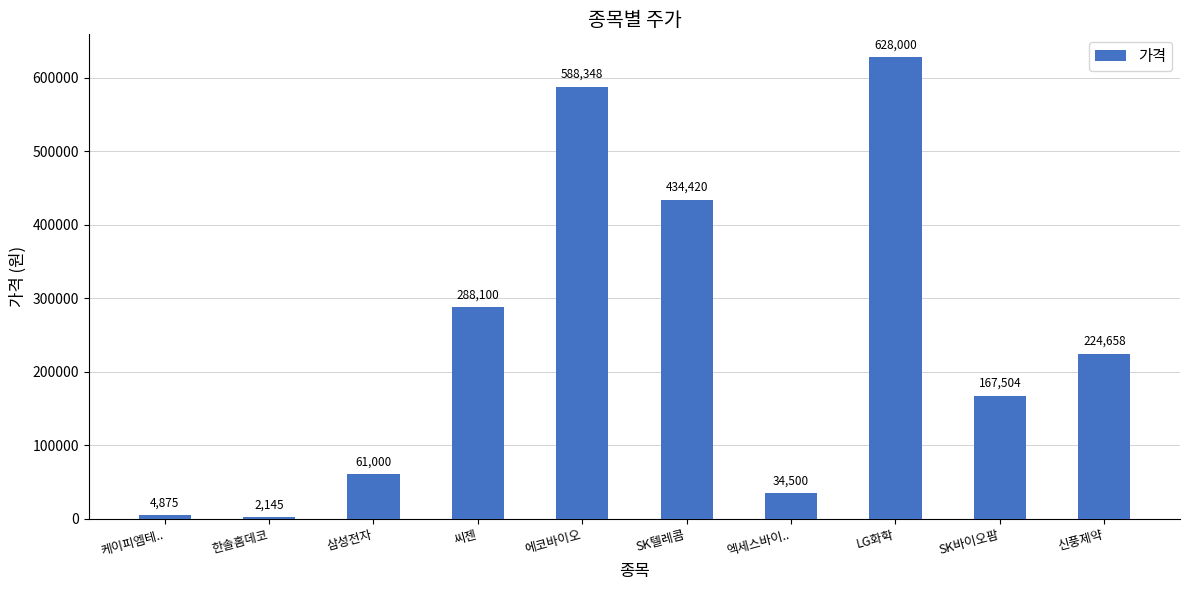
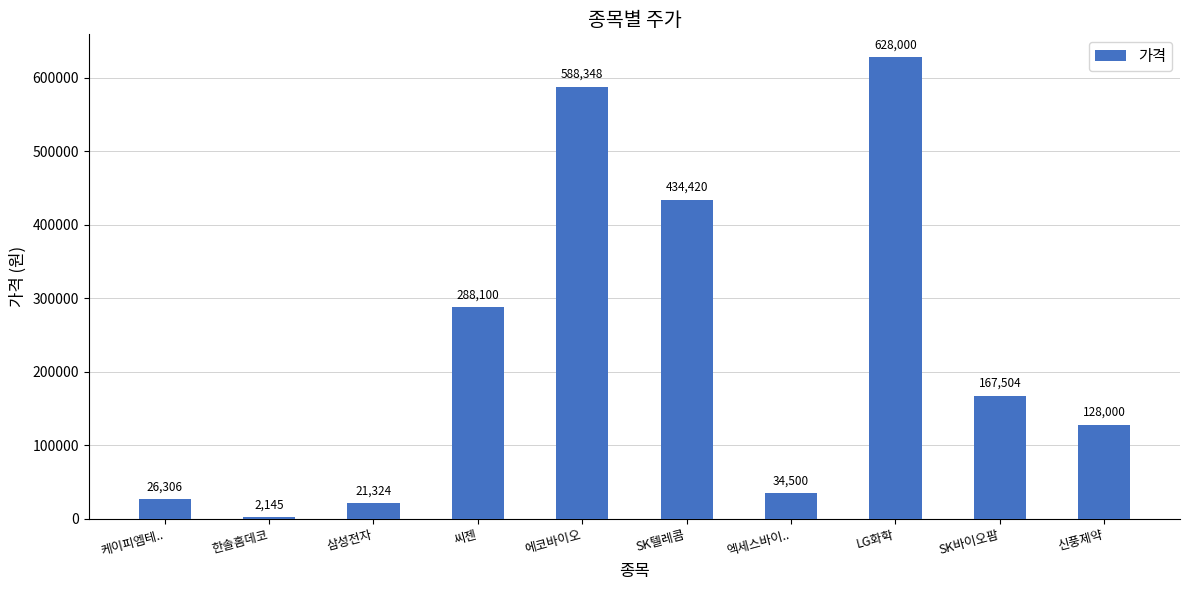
케이피엠테..: 4,875 -> 26,306
삼성전자: 61,000 -> 21,324
신풍제약: 224,658 -> 128,000
